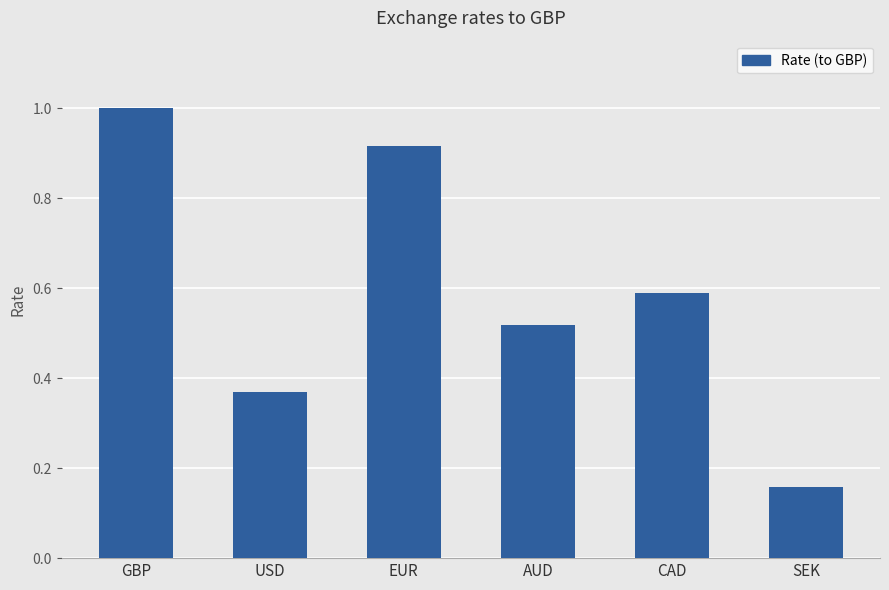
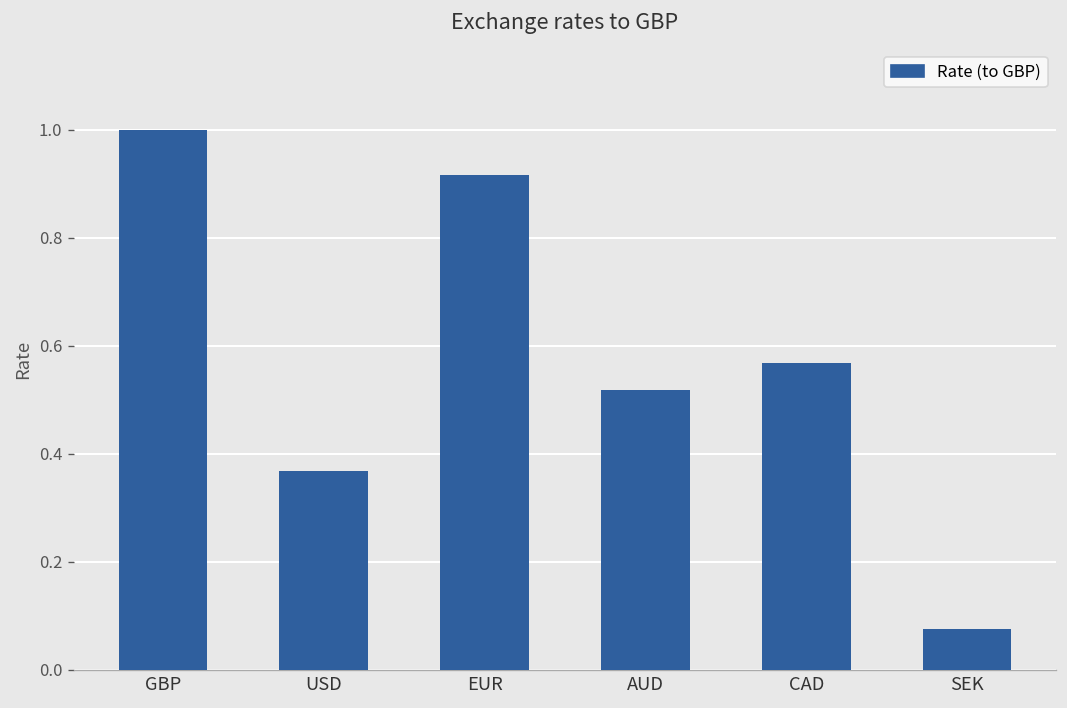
CAD: 0.59 -> 0.57
SEK: 0.16 -> 0.08
